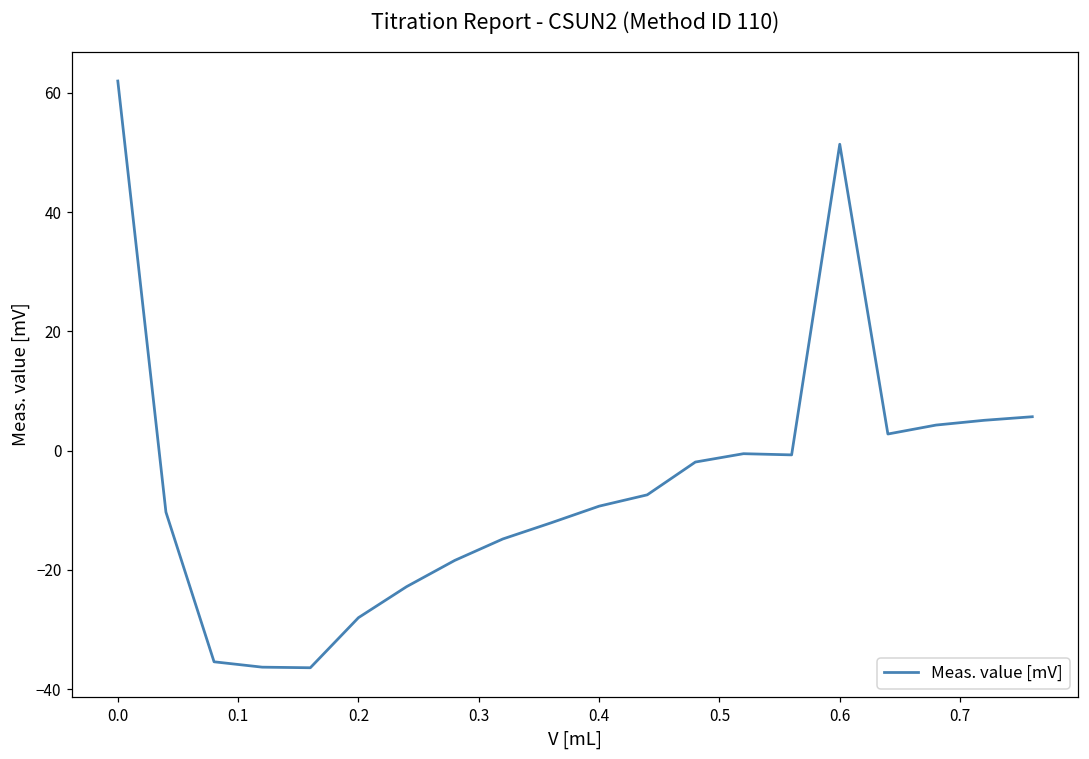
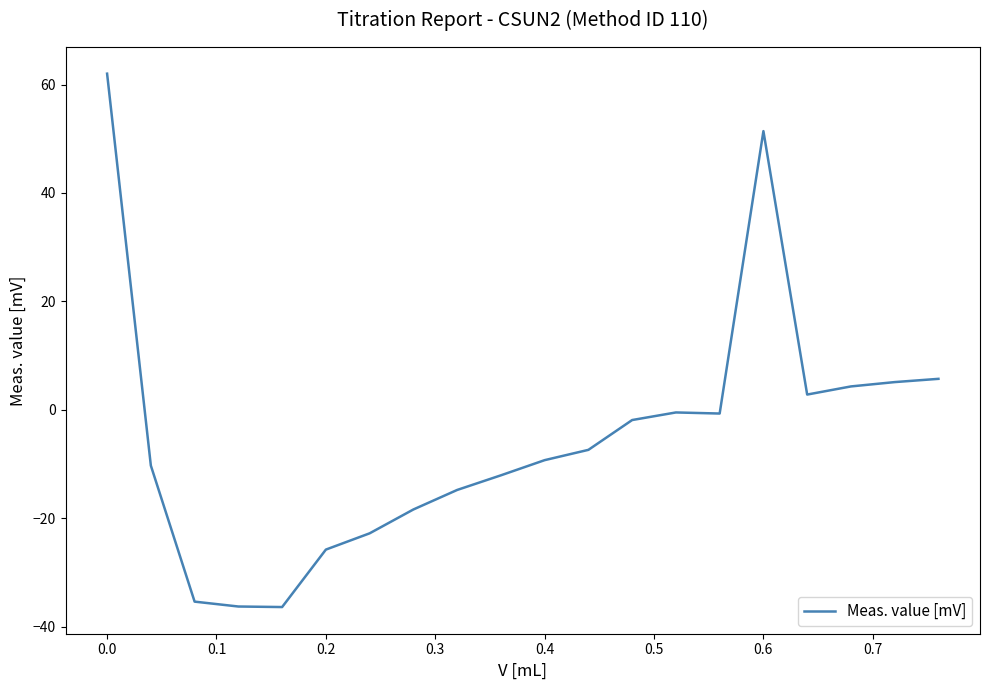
0.2: -28 -> -26
